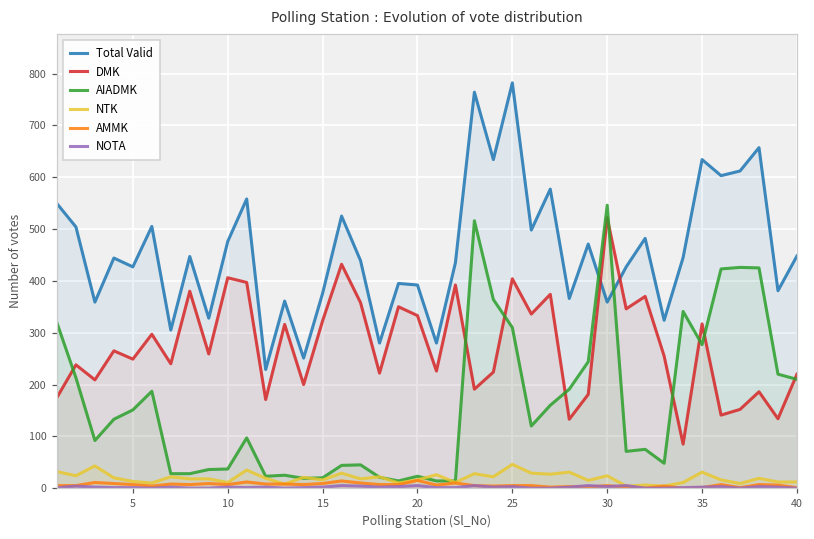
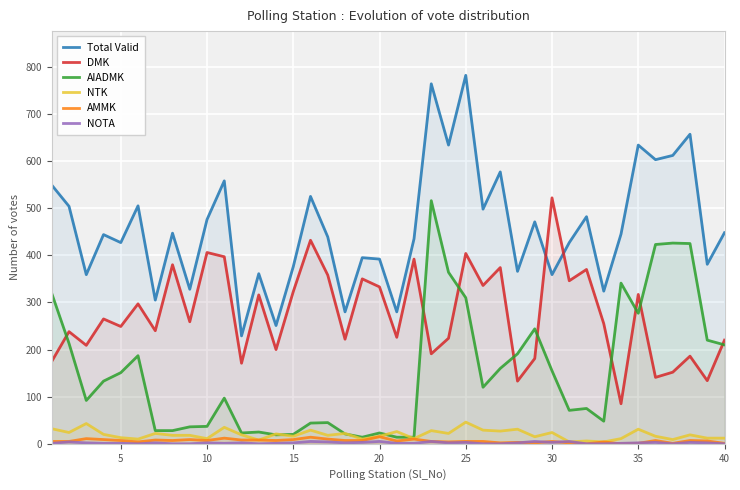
AIADMK, 30: 550 -> 160
